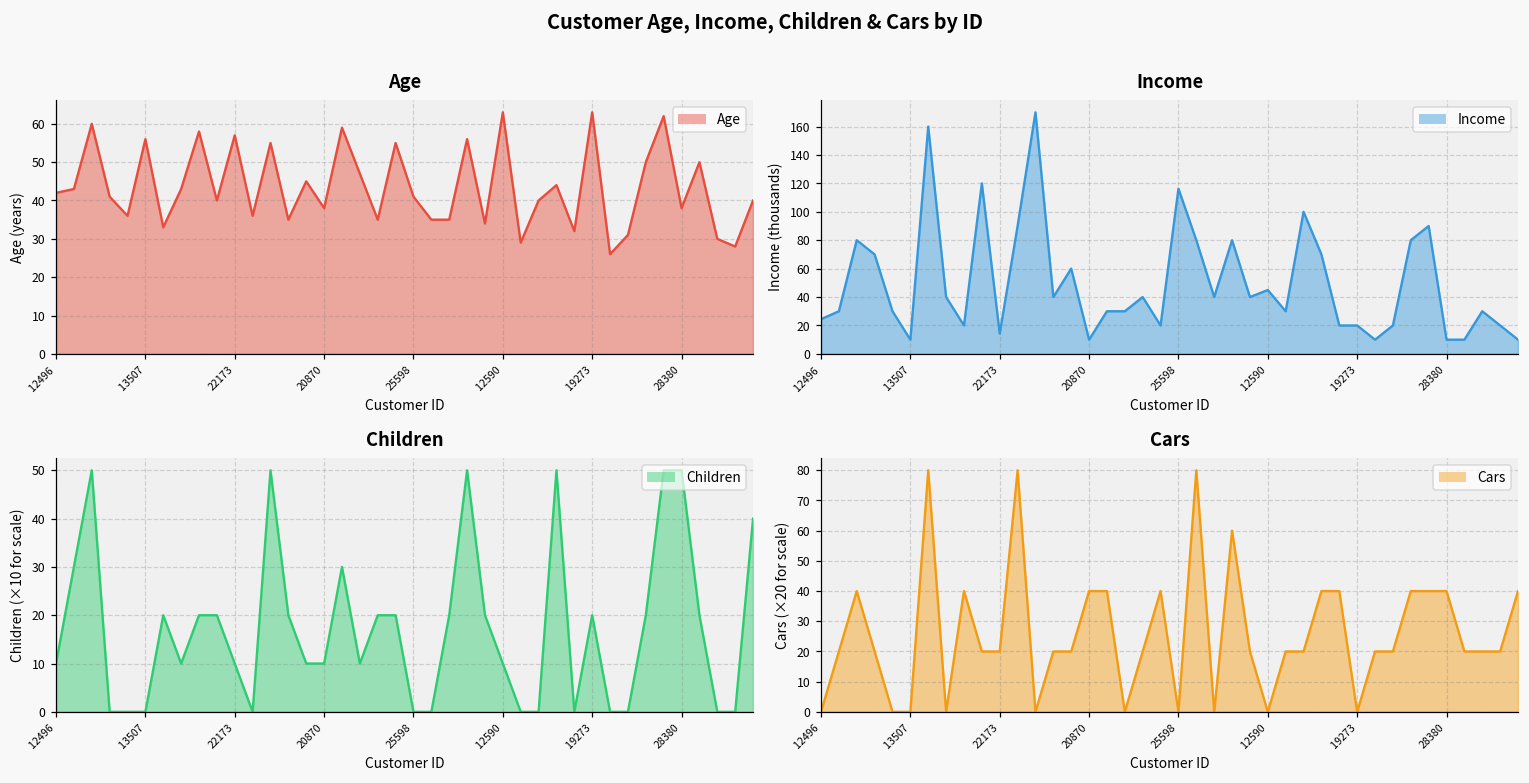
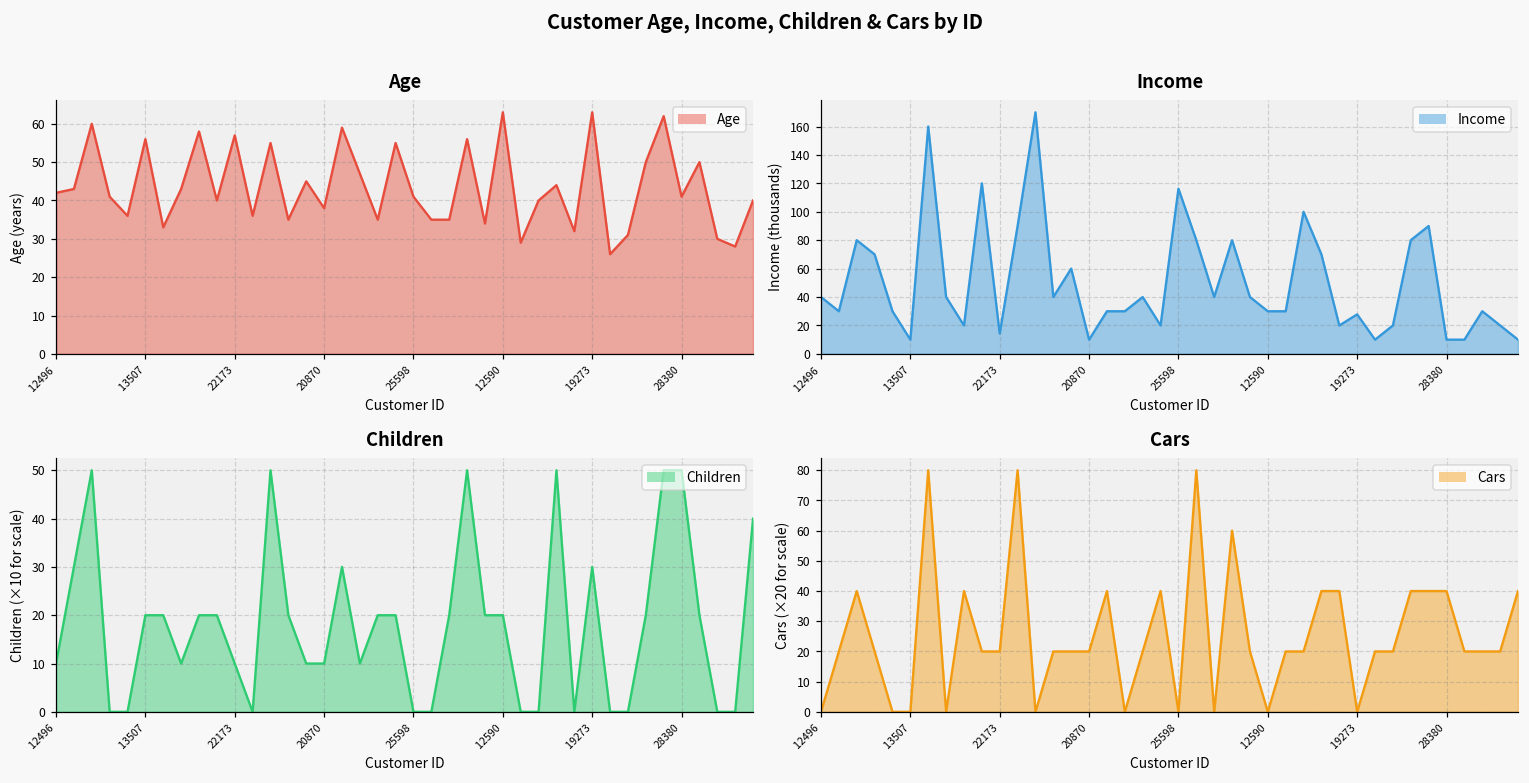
Age, 28380: 38 -> 41
Income, 12496: 24 -> 40
Income, 12590: 45 -> 30
Income, 19273: 20 -> 28
Children, 13507: 0 -> 20
Children, 12590: 10 -> 20
Children, 19273: 20 -> 30
Cars, 20870: 40 -> 20
